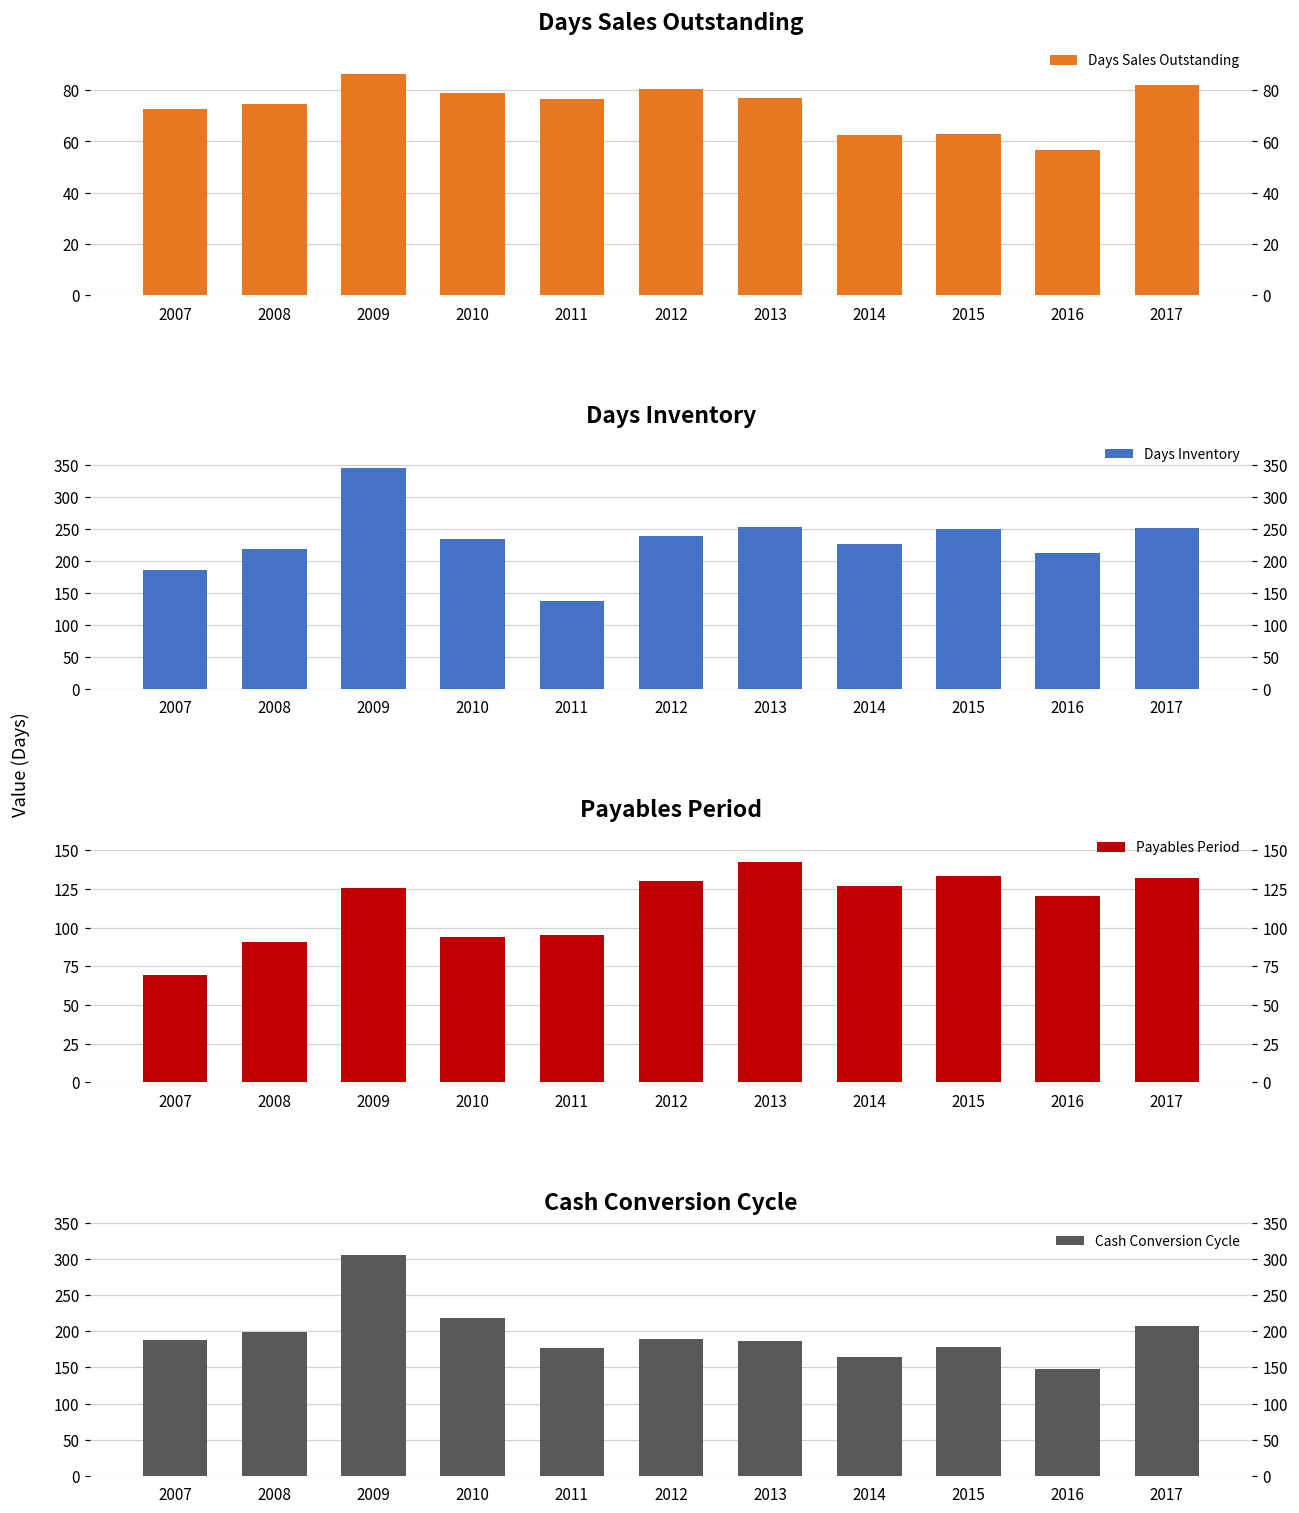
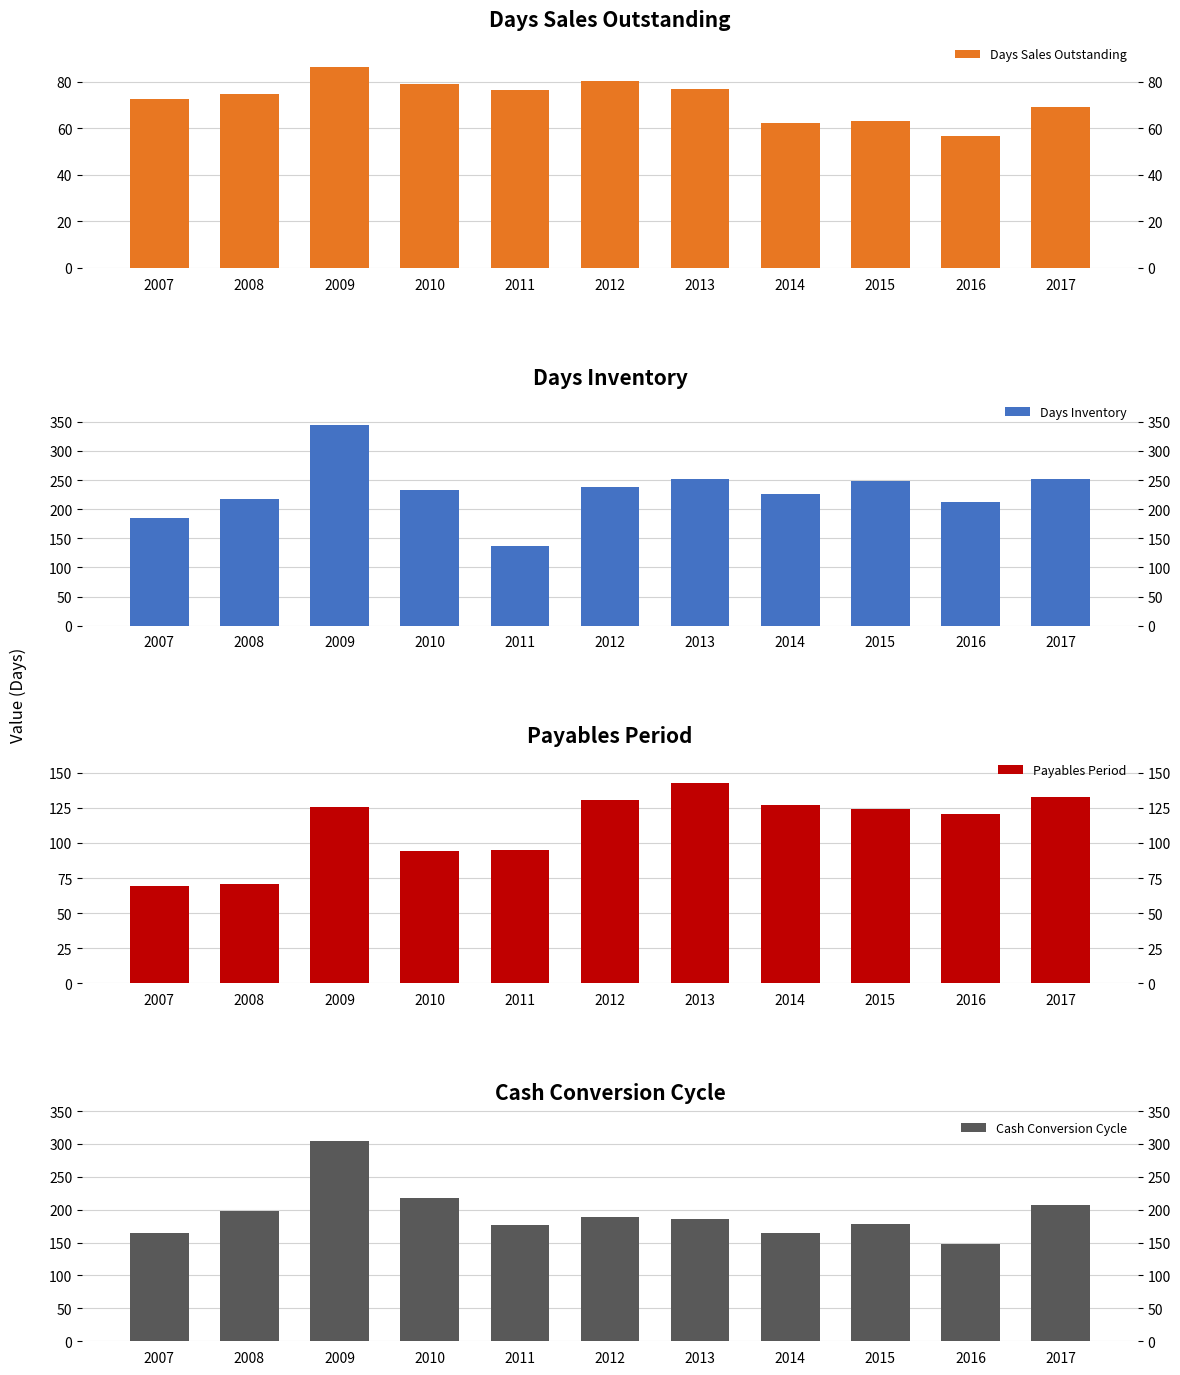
Days Sales Outstanding, 2017: 82 -> 69
Payables Period, 2008: 90 -> 71
Payables Period, 2015: 134 -> 124
Cash Conversion Cycle, 2007: 190 -> 170
